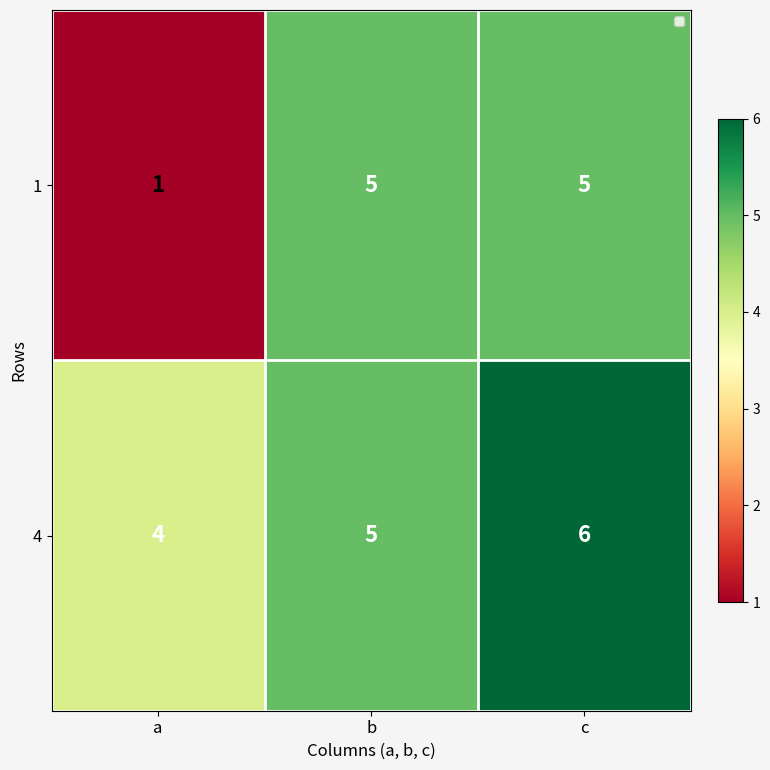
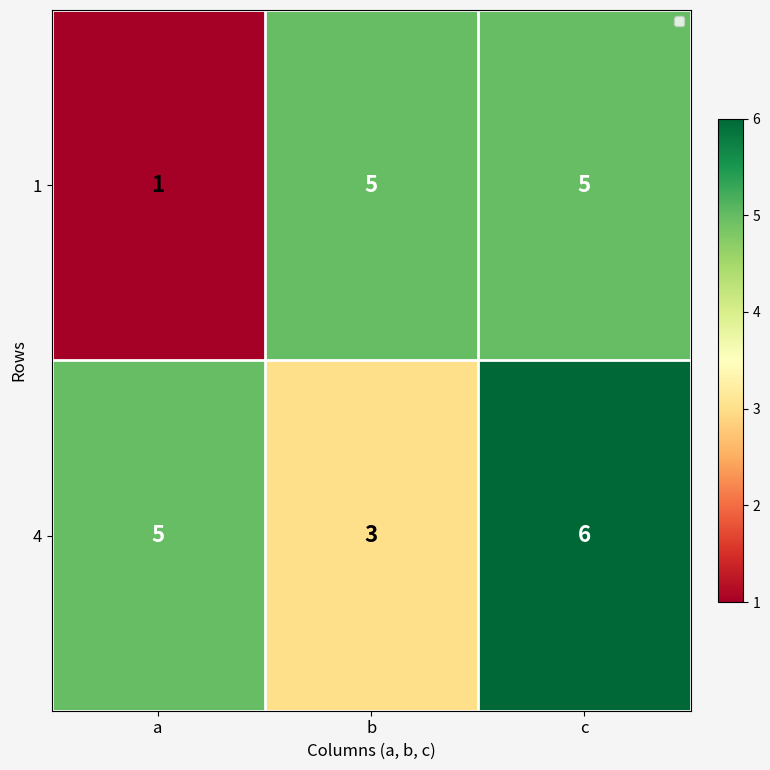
4, a: 4 -> 5
4, b: 5 -> 3
